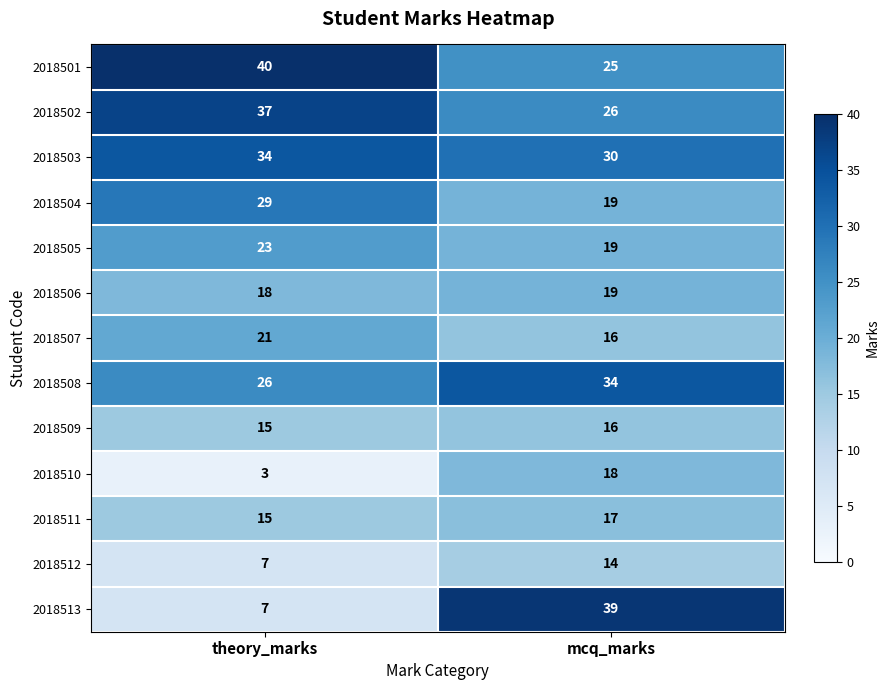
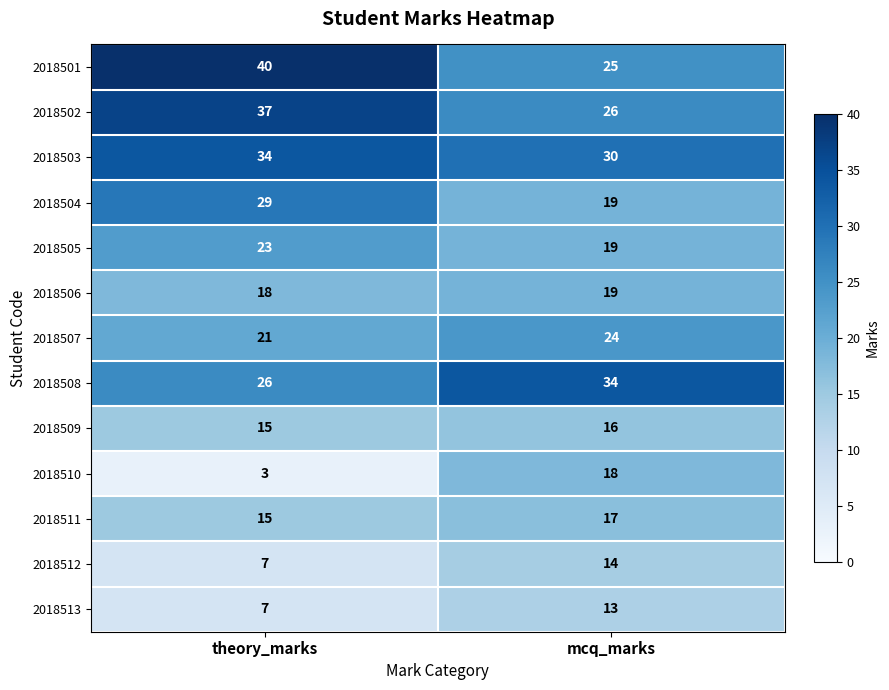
2018507, mcq_marks: 16 -> 24
2018513, mcq_marks: 39 -> 13
